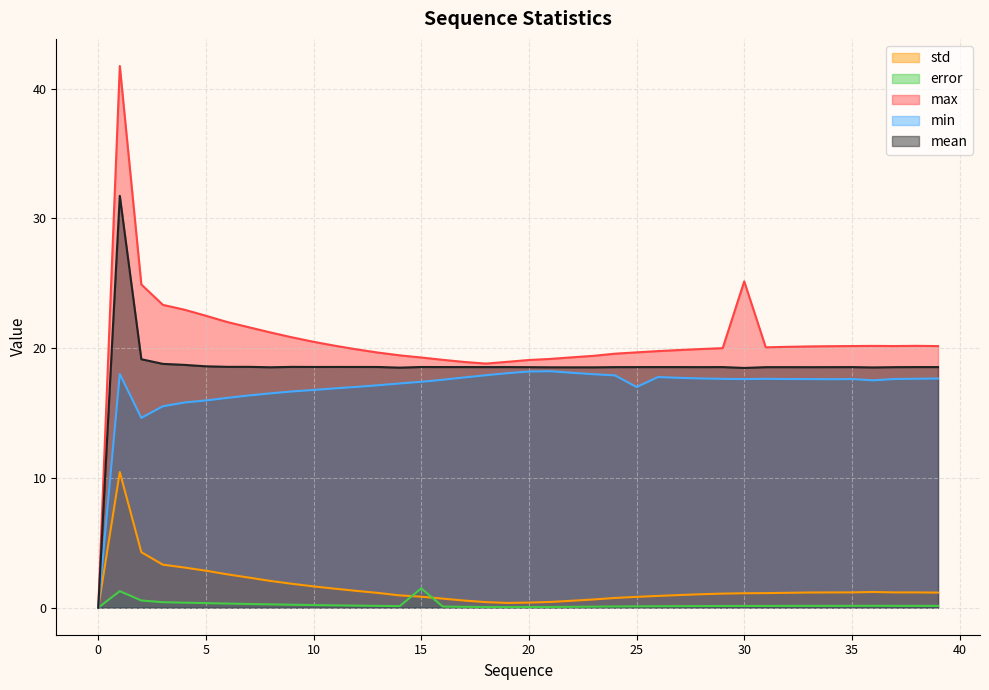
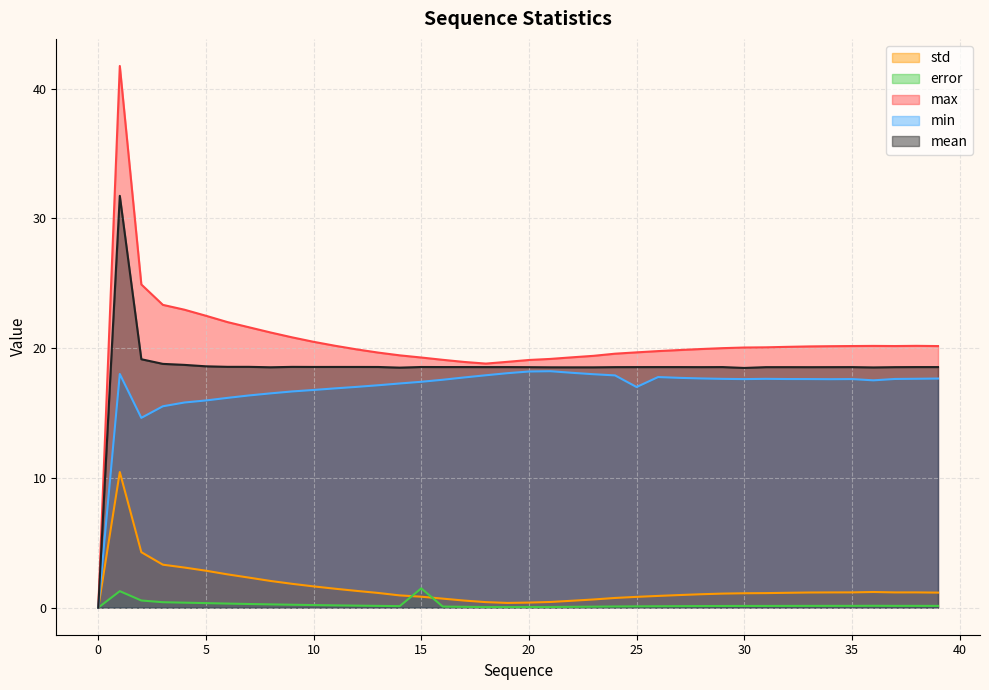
max, 30: 25.1 -> 20.0
